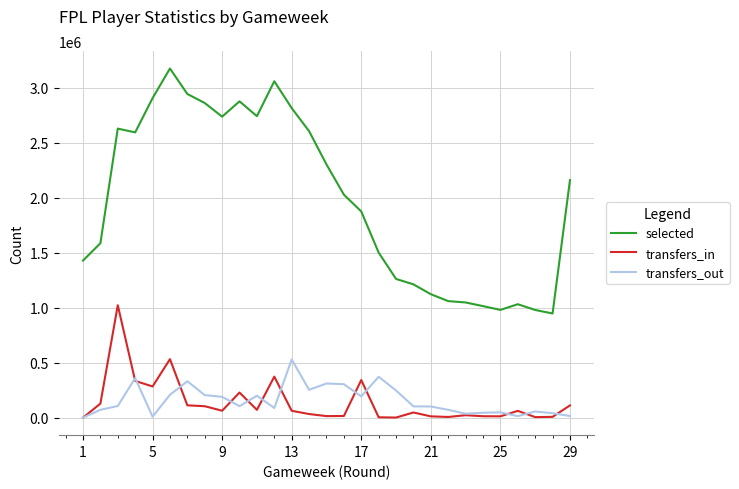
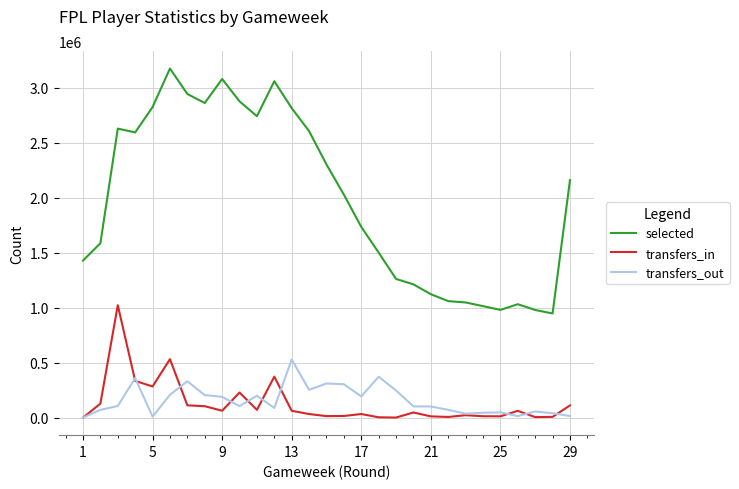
selected, 5: 2900000 -> 2820000
selected, 9: 2740000 -> 3080000
selected, 17: 1870000 -> 1730000
transfers_in, 17: 340000 -> 30000
